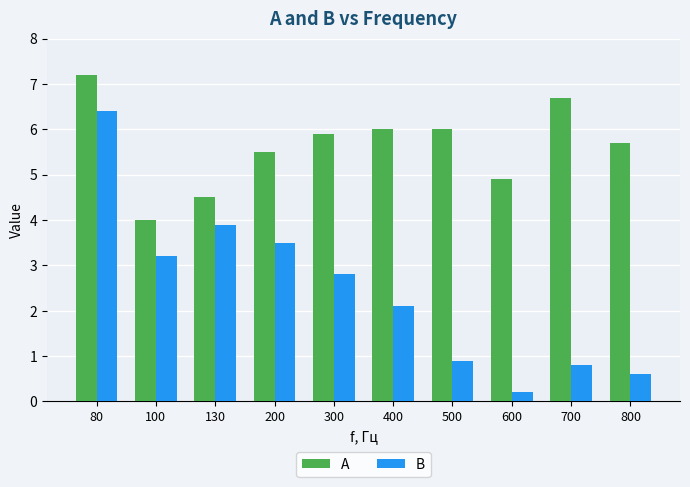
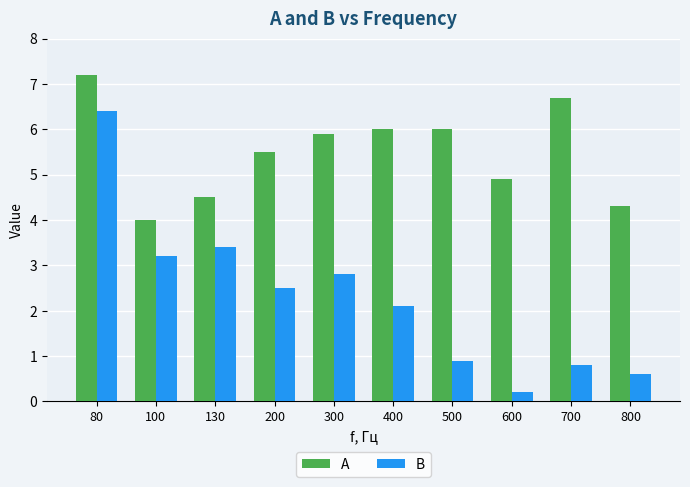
B, 130: 3.9 -> 3.4
B, 200: 3.5 -> 2.5
A, 800: 5.7 -> 4.3
